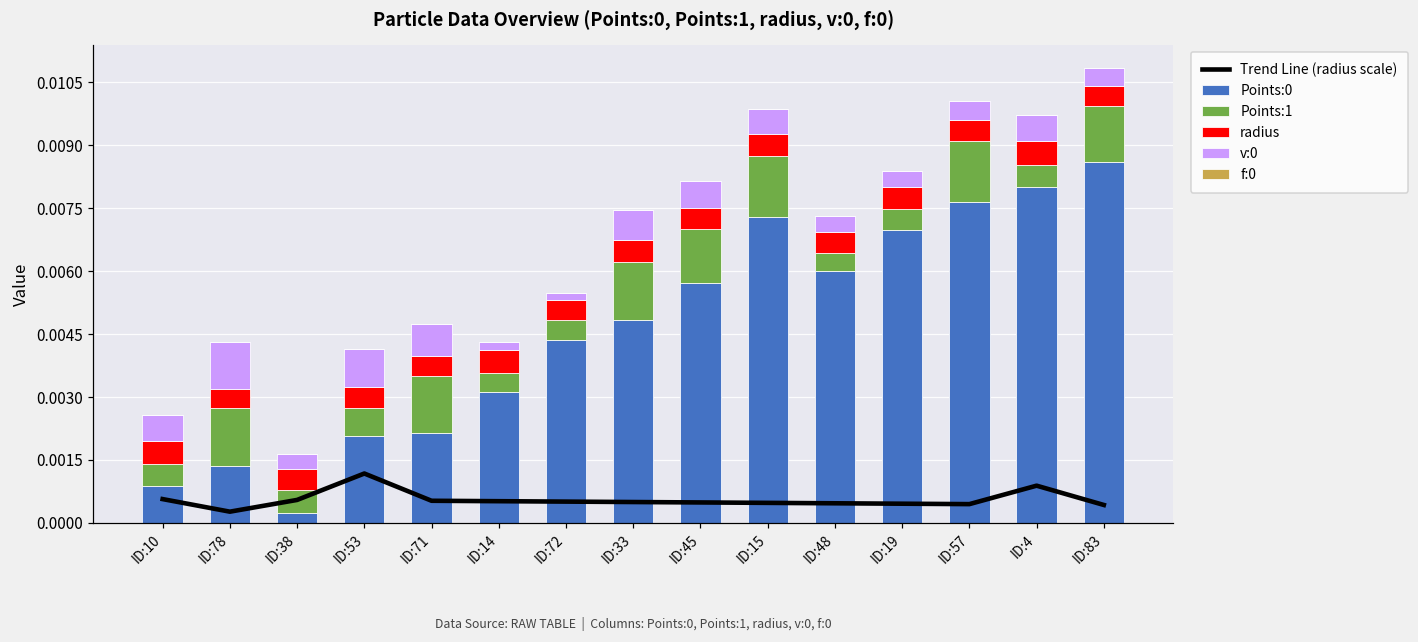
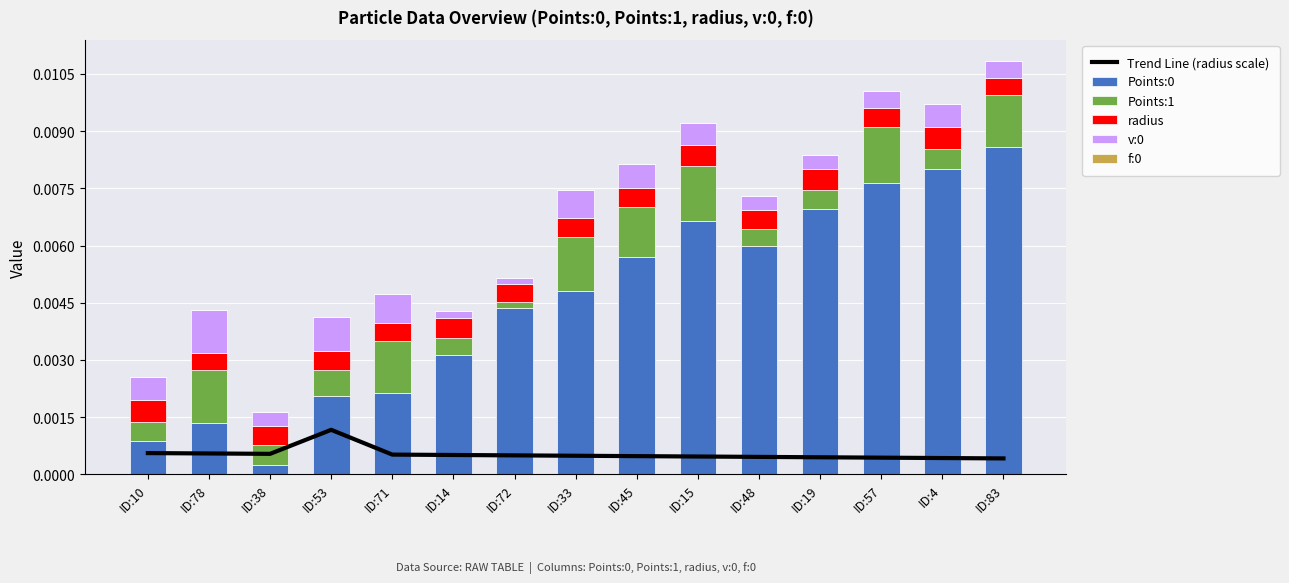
Trend Line (radius scale), ID:78: 0.0003 -> 0.0006
Points:1, ID:72: 0.0005 -> 0.0002
Points:0, ID:15: 0.0073 -> 0.0067
Trend Line (radius scale), ID:4: 0.0009 -> 0.0004
